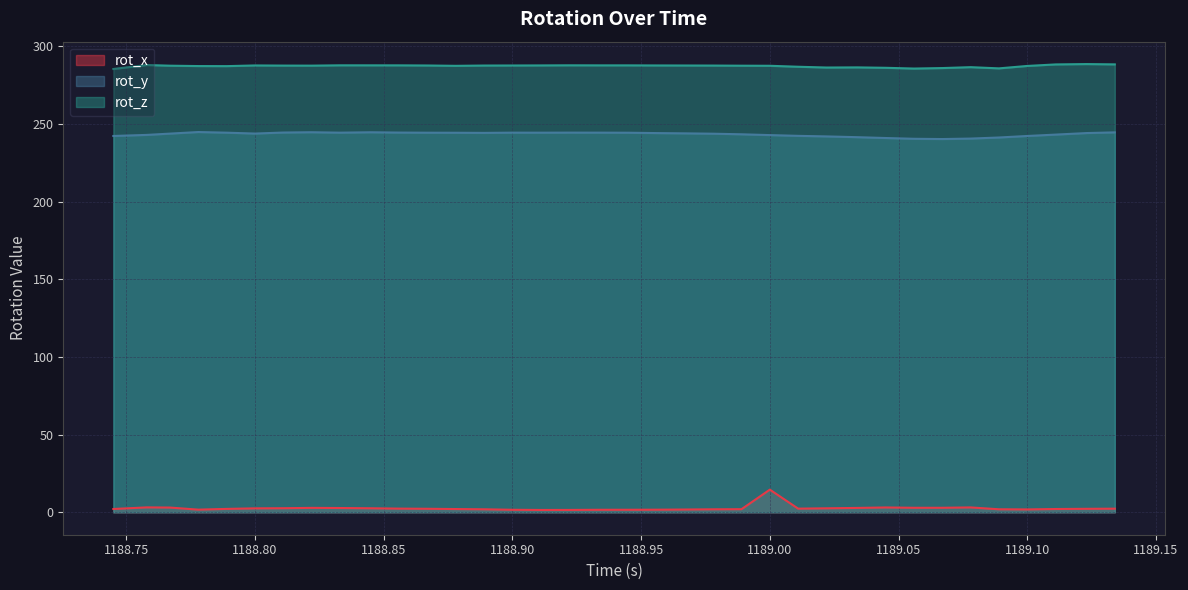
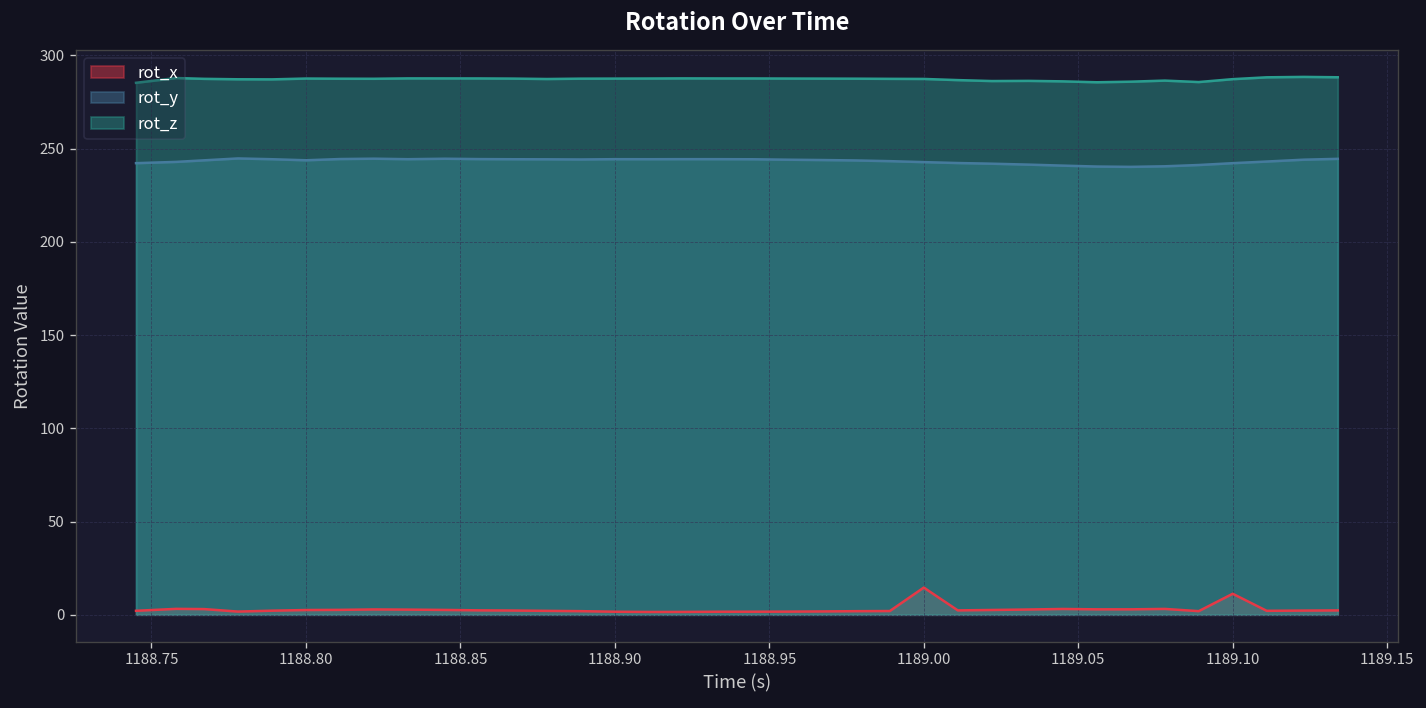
rot_x, 1189.10: 2 -> 11
